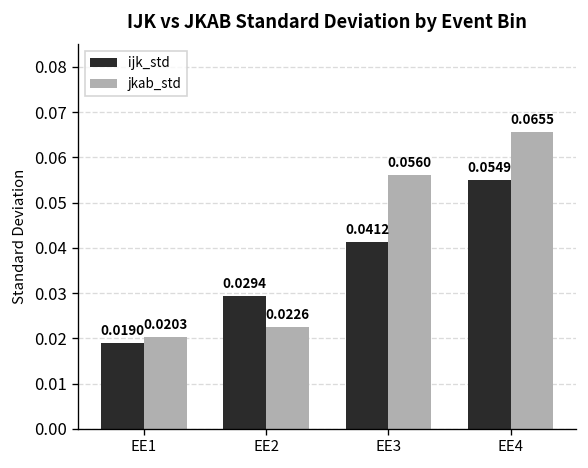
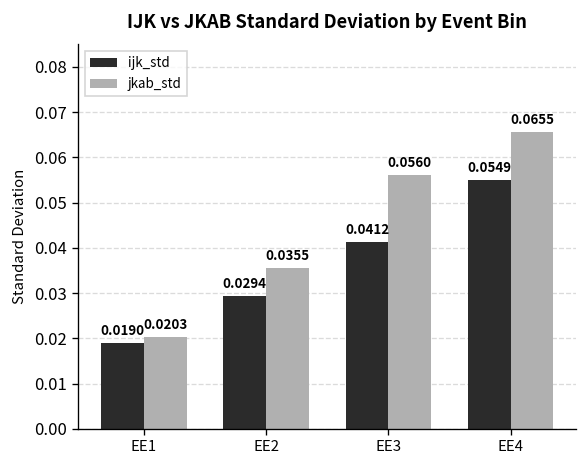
jkab_std, EE2: 0.0226 -> 0.0355
